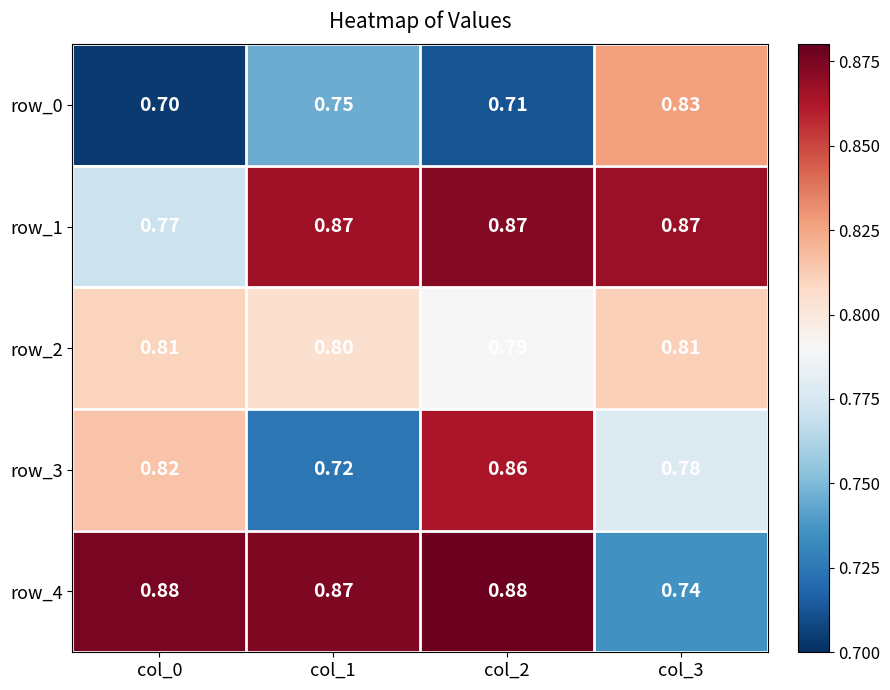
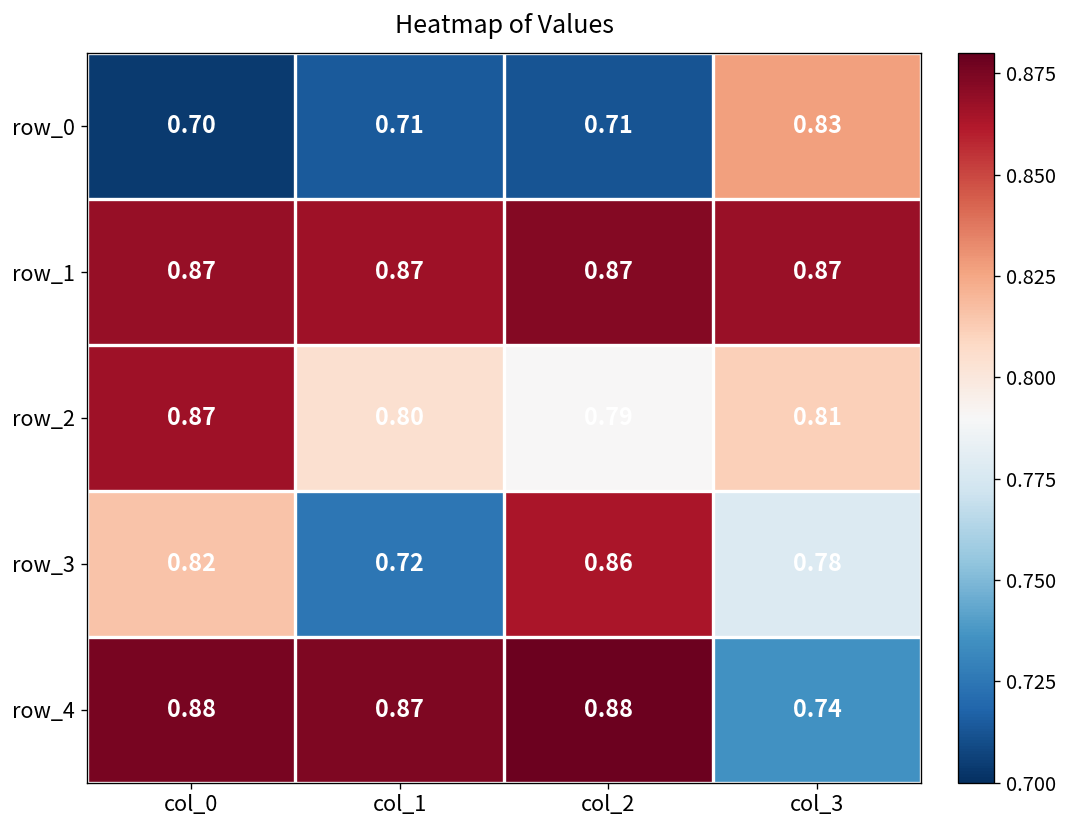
row_0, col_1: 0.75 -> 0.71
row_1, col_0: 0.77 -> 0.87
row_2, col_0: 0.81 -> 0.87
